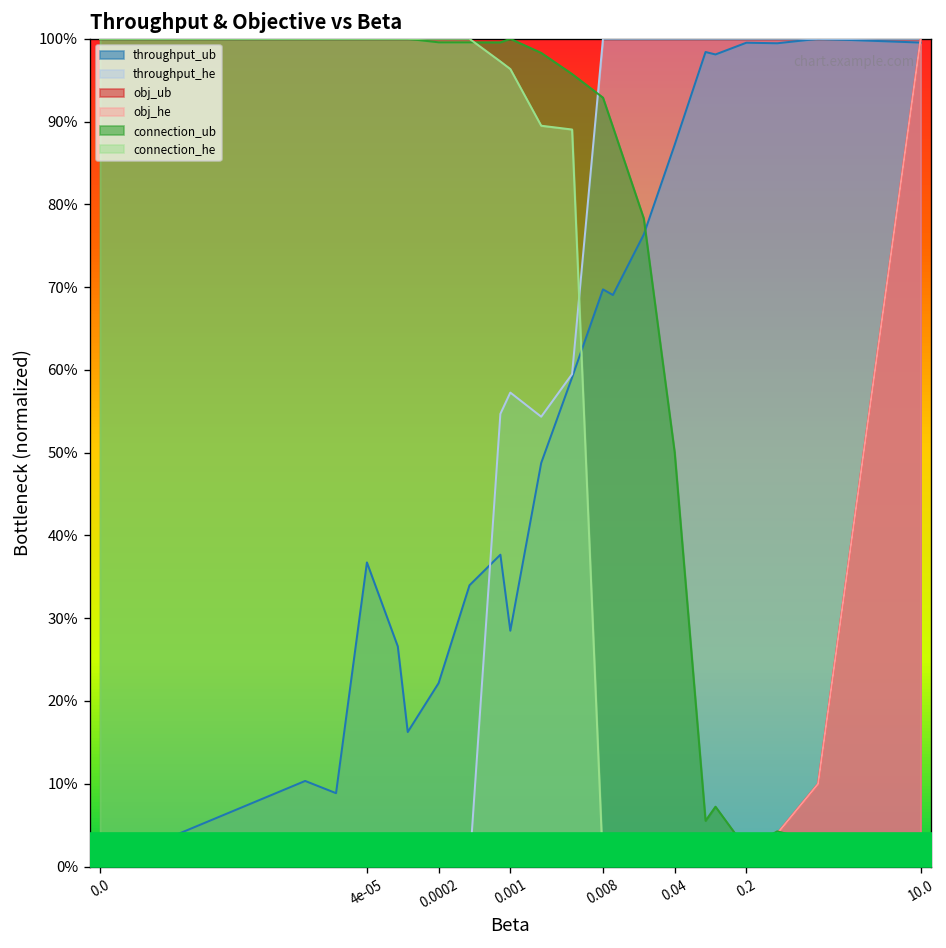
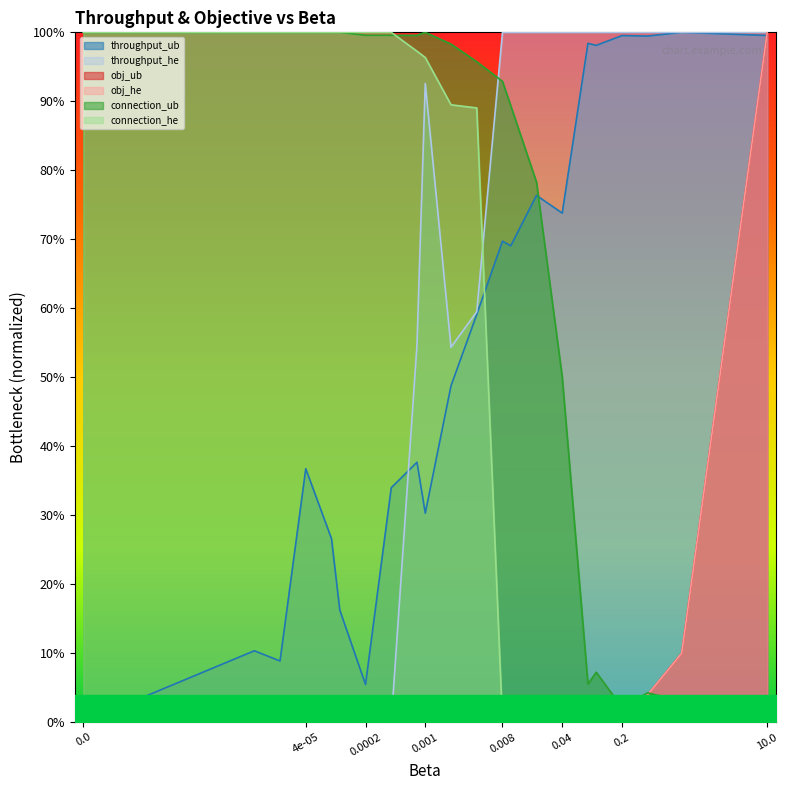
throughput_ub, 0.0002: 22% -> 5%
throughput_ub, 0.001: 28% -> 30%
throughput_he, 0.001: 57% -> 93%
throughput_ub, 0.04: 87% -> 74%
